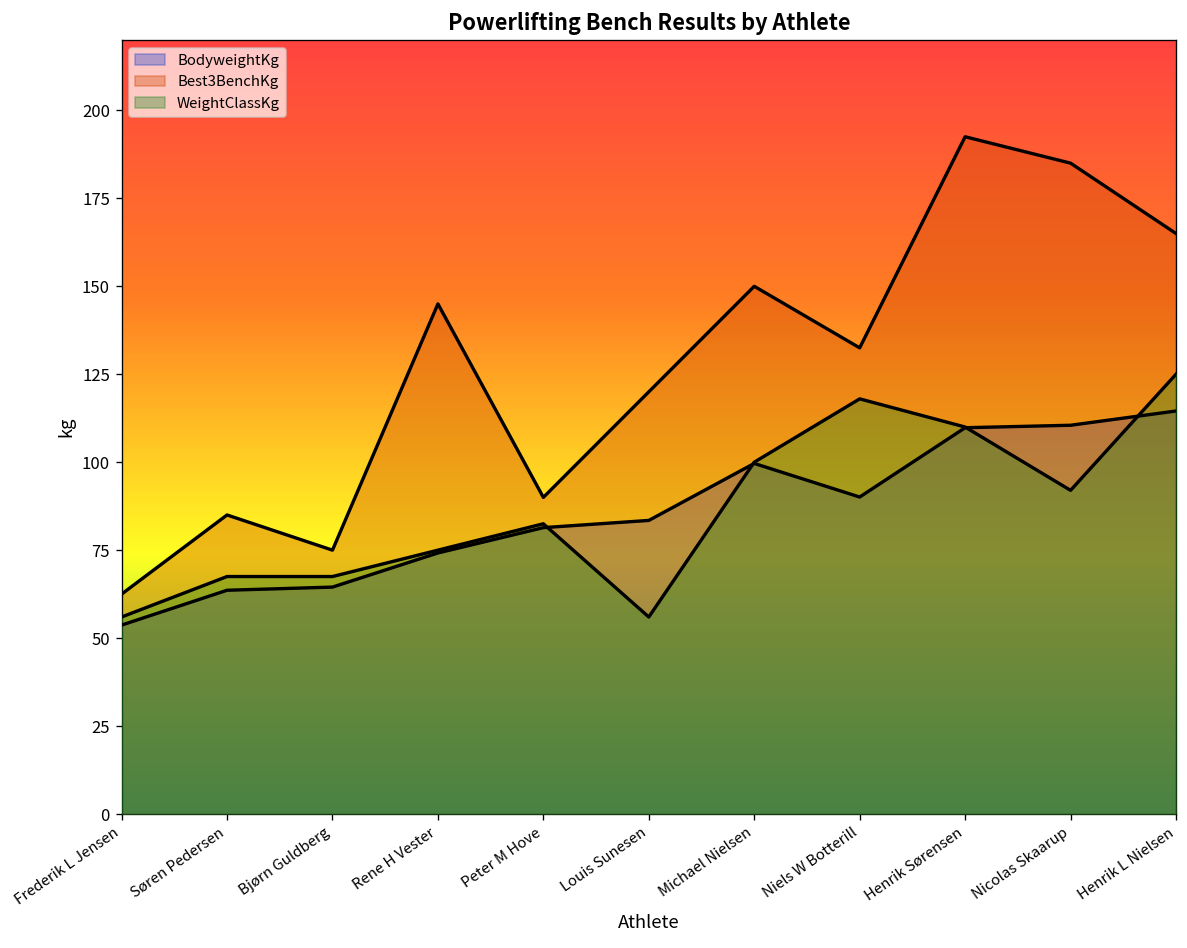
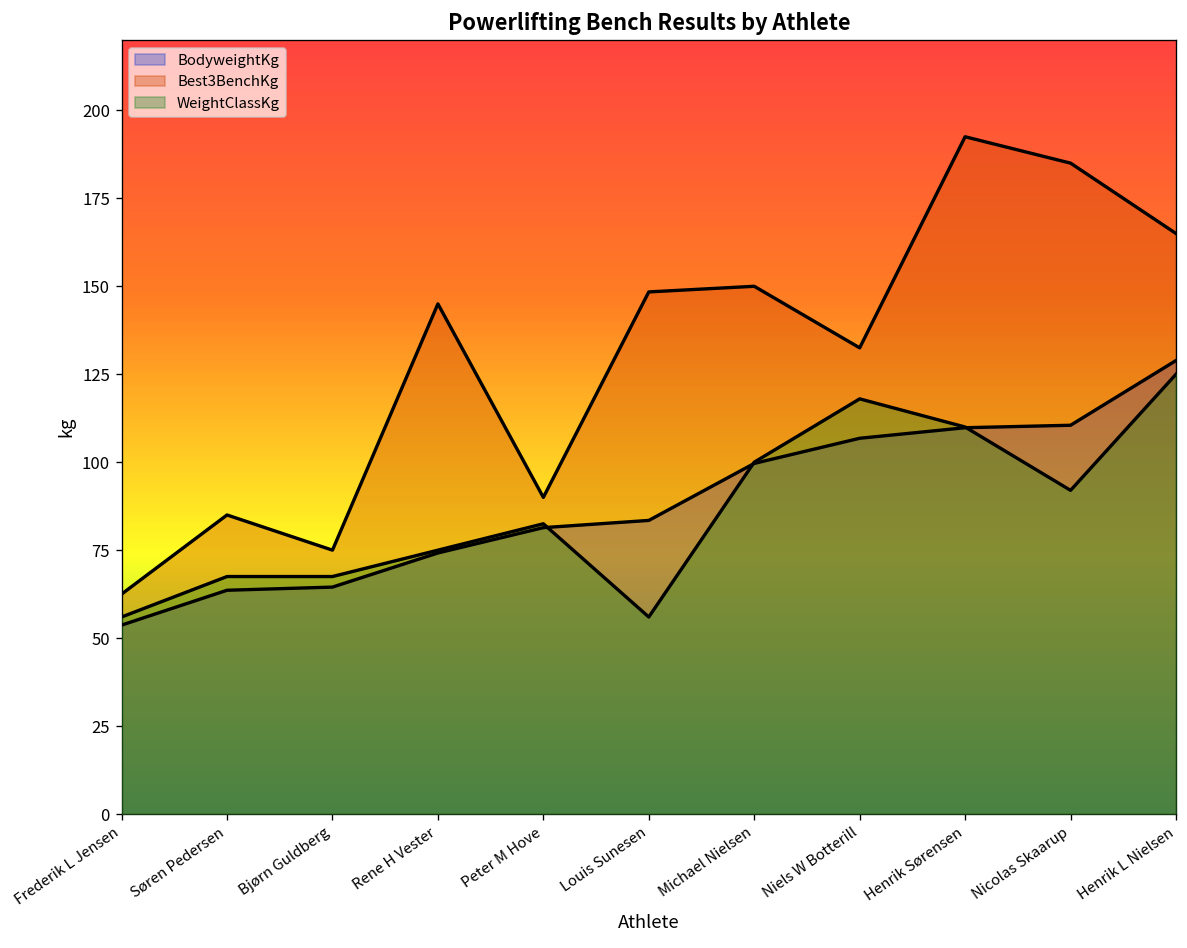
Best3BenchKg, Louis Sunesen: 120 -> 148
BodyweightKg, Niels W Botterill: 90 -> 107
BodyweightKg, Henrik L Nielsen: 115 -> 129
